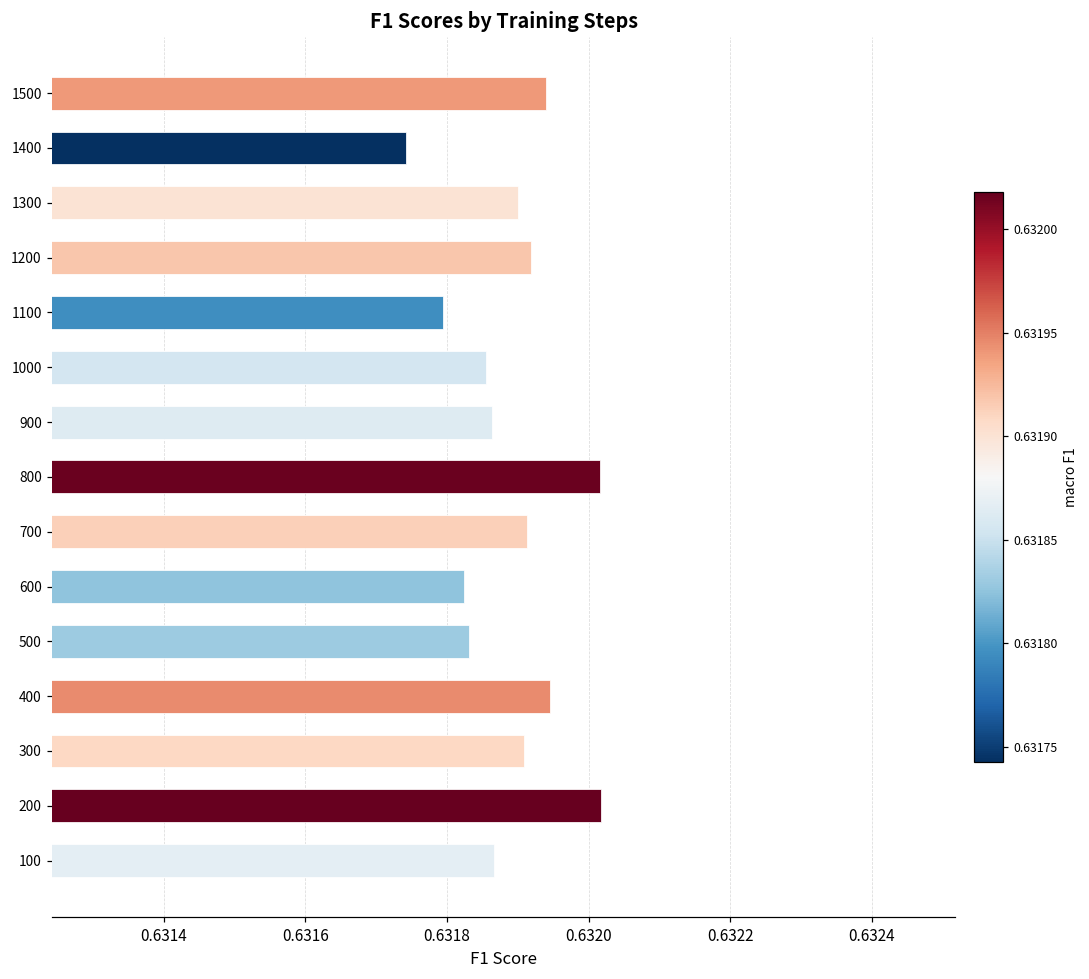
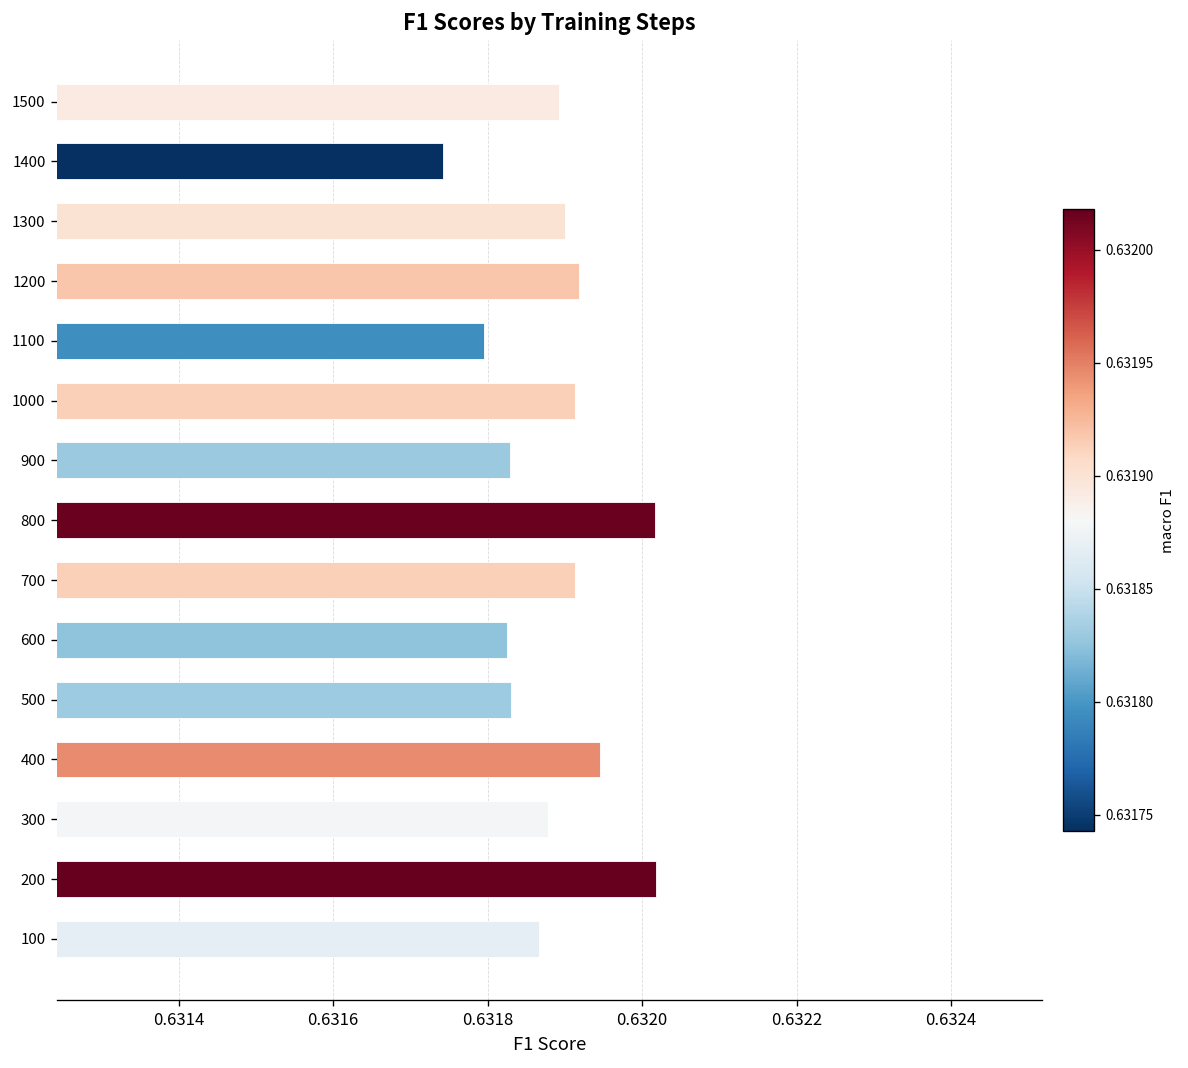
1500: 0.63194 -> 0.63189
1000: 0.63186 -> 0.63191
900: 0.63186 -> 0.63183
300: 0.63191 -> 0.63188
